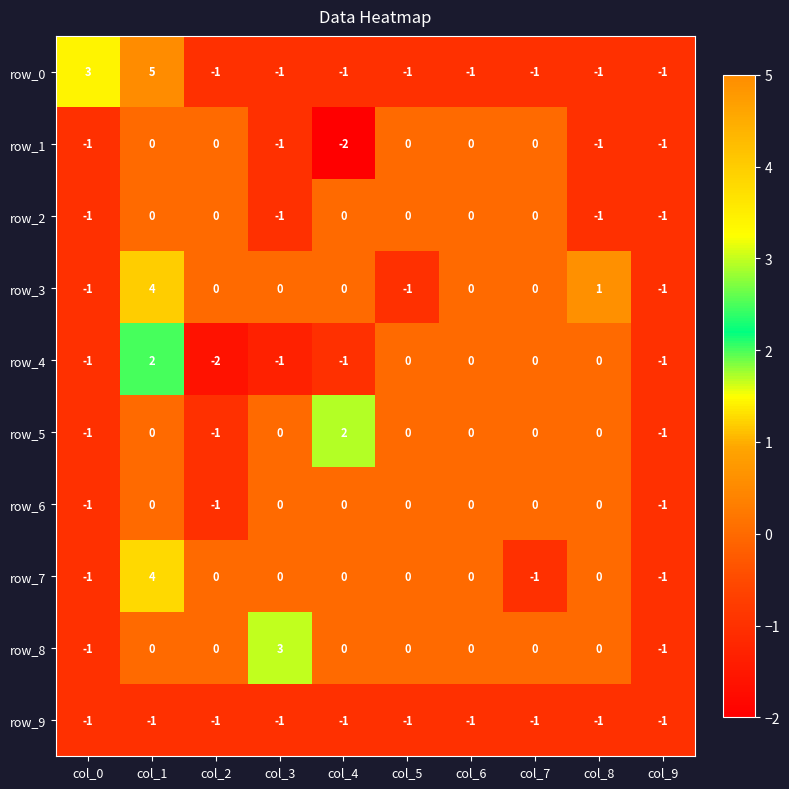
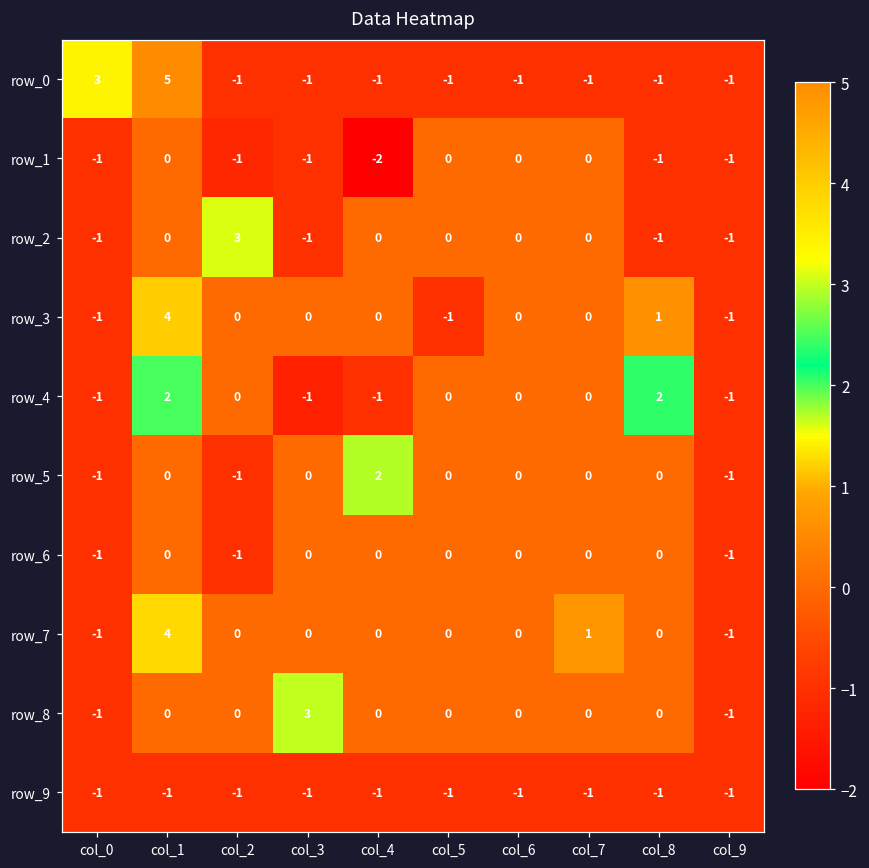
row_1, col_2: 0 -> -1
row_2, col_2: 0 -> 3
row_4, col_2: -2 -> 0
row_4, col_8: 0 -> 2
row_7, col_7: -1 -> 1
